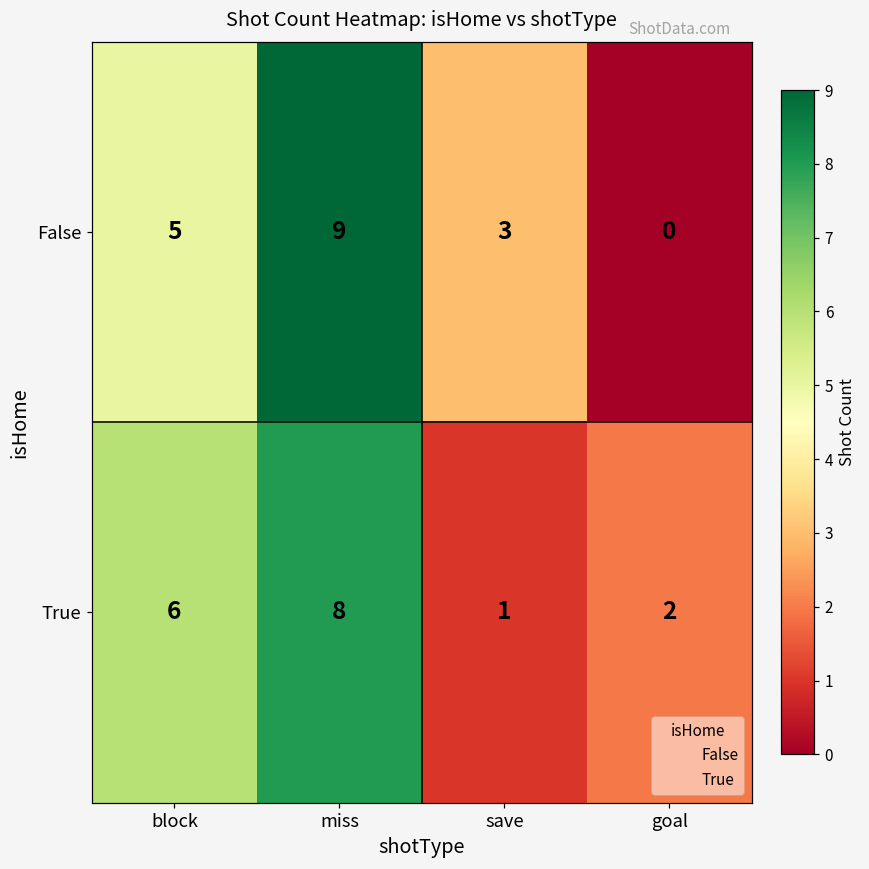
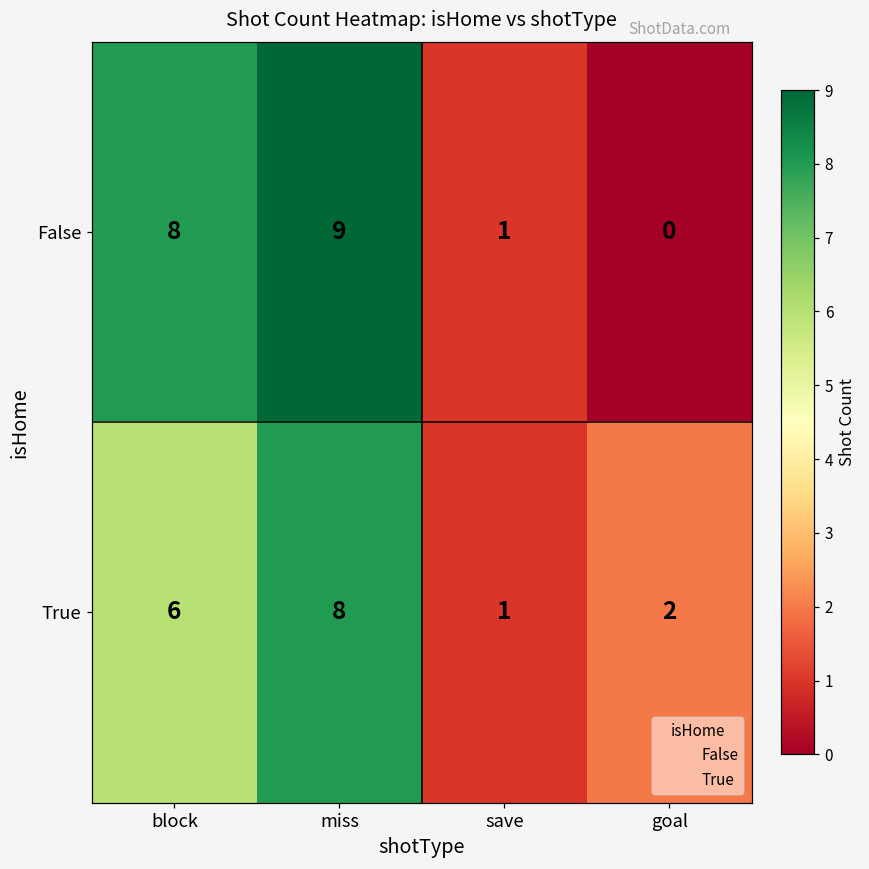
False, block: 5 -> 8
False, save: 3 -> 1
